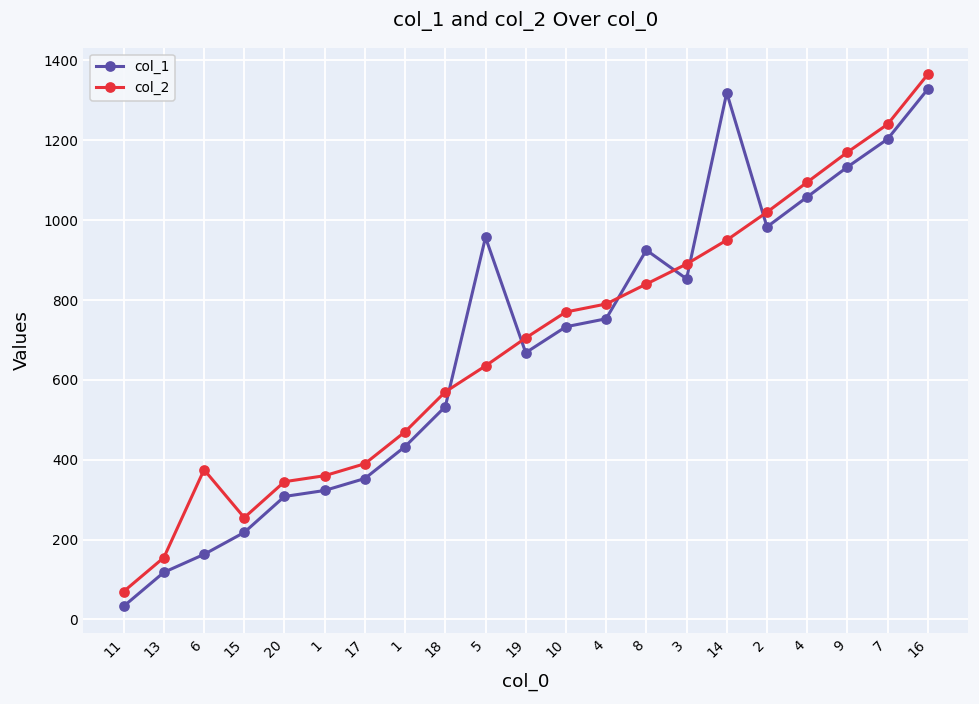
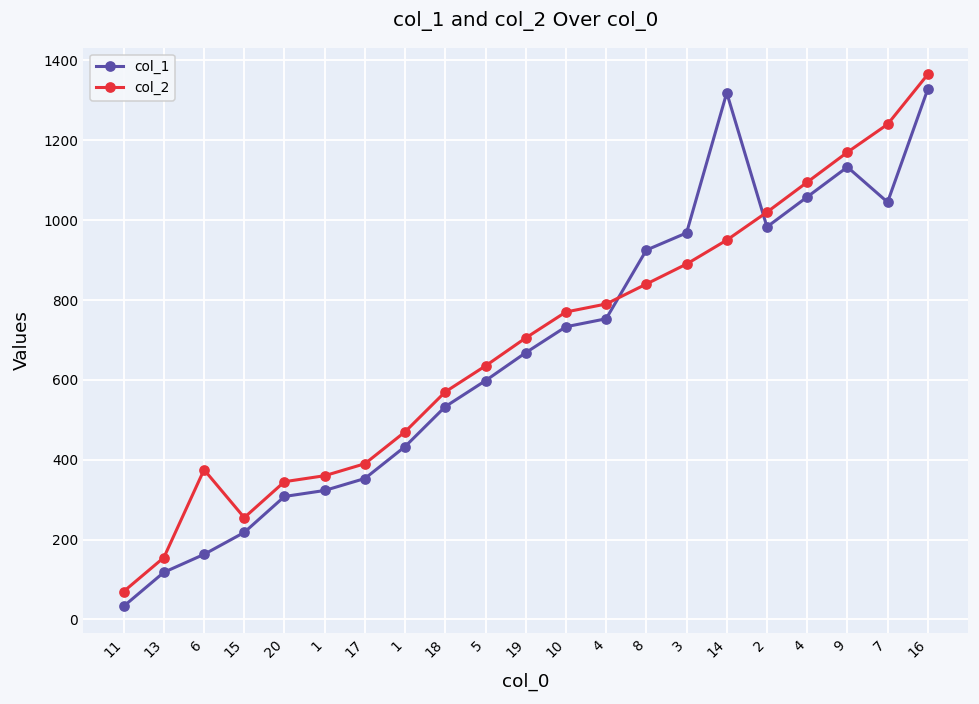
col_1, 5: 960 -> 600
col_1, 3: 850 -> 970
col_1, 7: 1200 -> 1050
